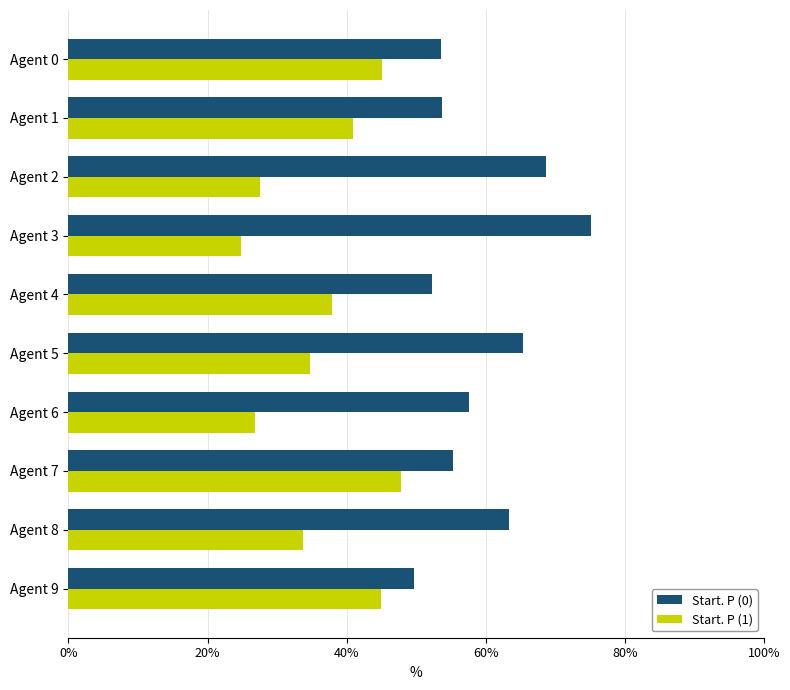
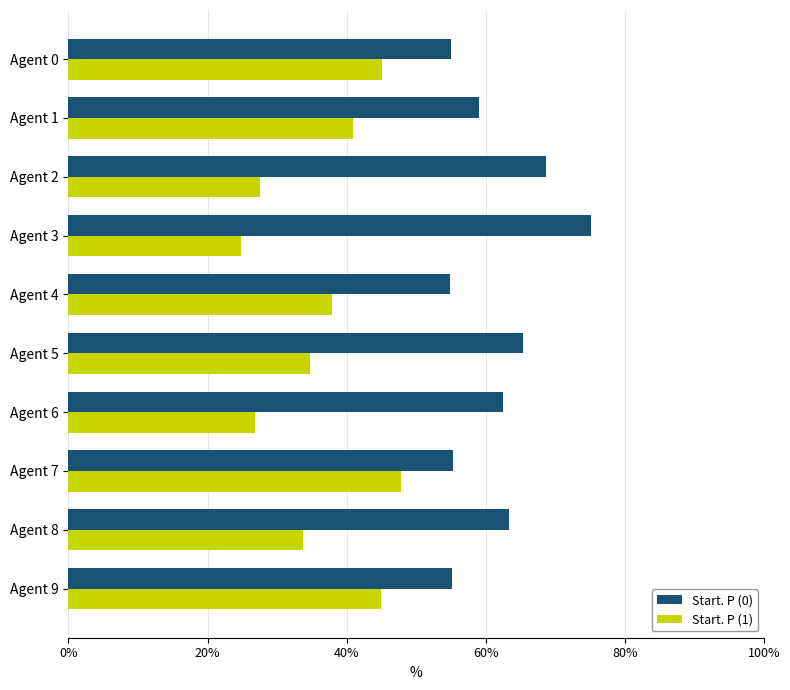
Start. P (0), Agent 0: 54% -> 55%
Start. P (0), Agent 1: 54% -> 59%
Start. P (0), Agent 4: 52% -> 55%
Start. P (0), Agent 6: 58% -> 62%
Start. P (0), Agent 9: 50% -> 55%
